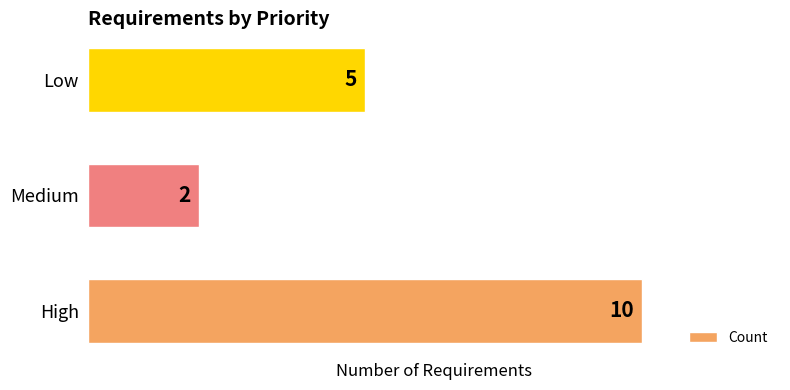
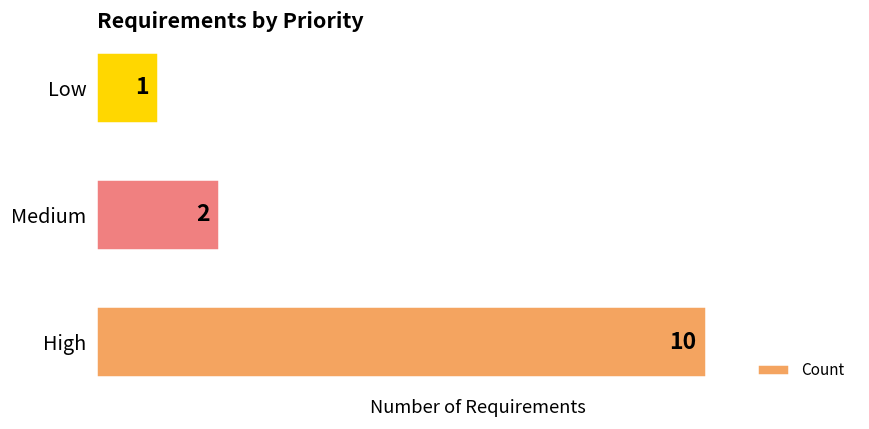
Low: 5 -> 1
